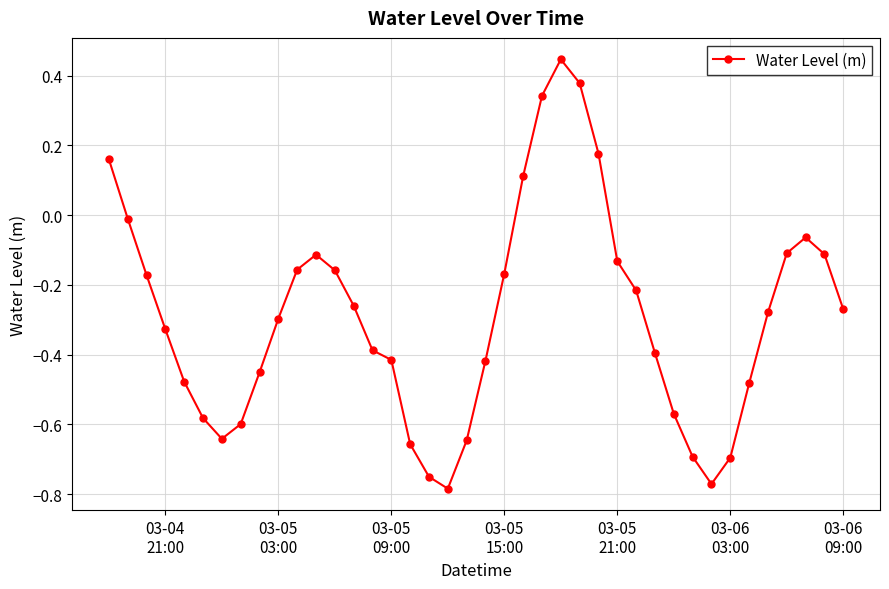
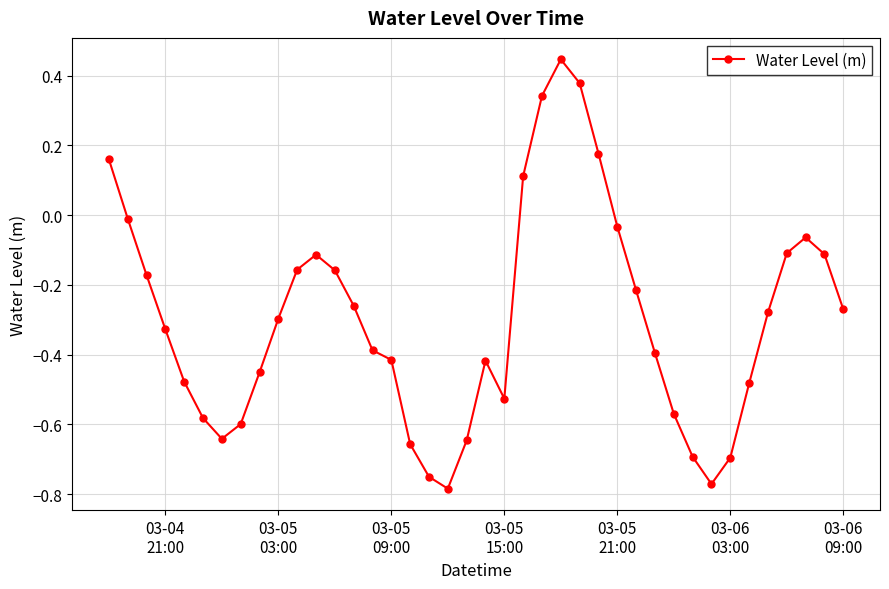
03-05 15:00: -0.17 -> -0.53
03-05 21:00: -0.13 -> -0.03
